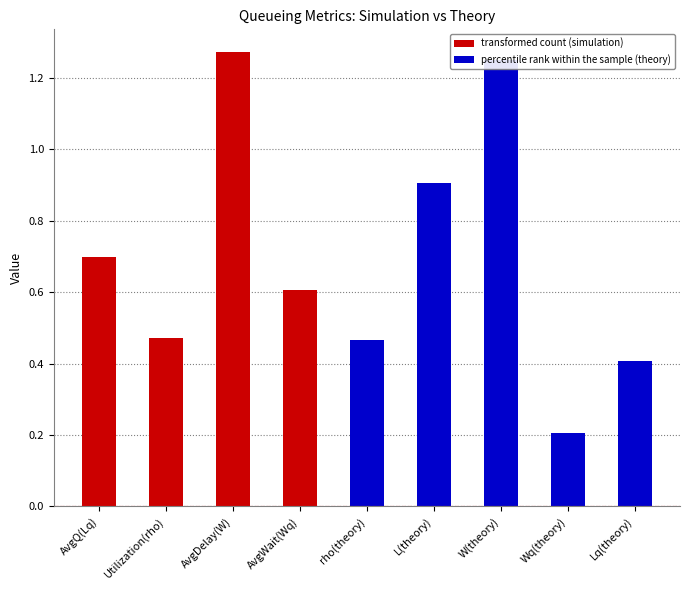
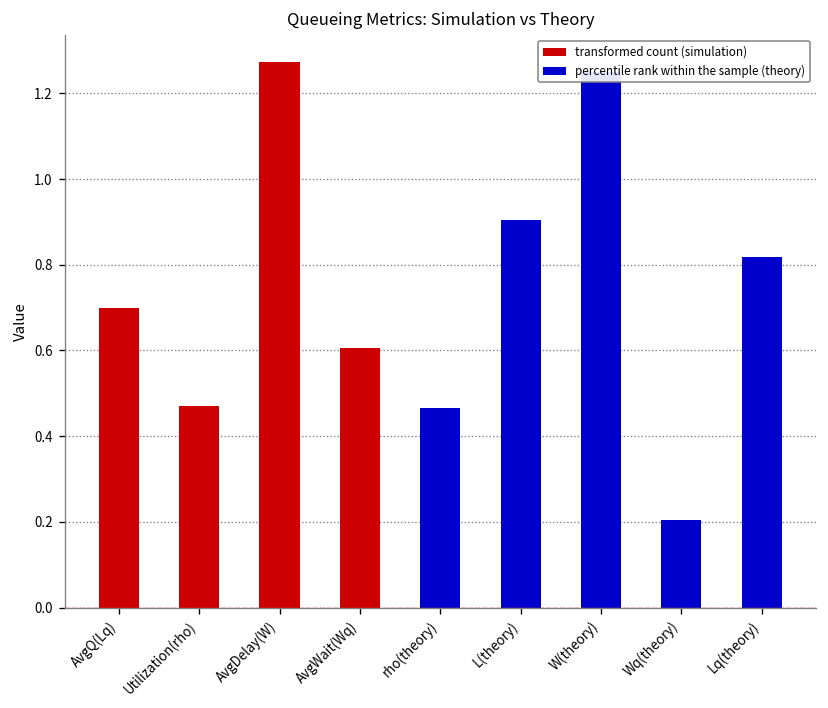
percentile rank within the sample (theory), Lq(theory): 0.41 -> 0.82
